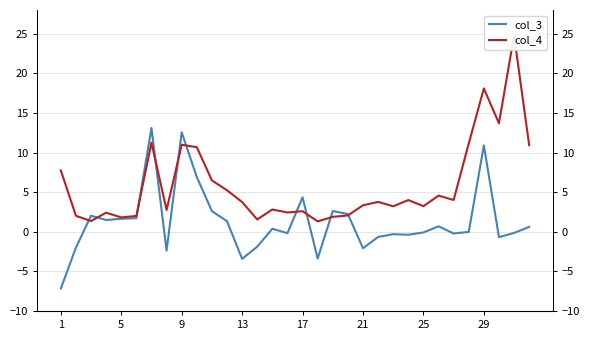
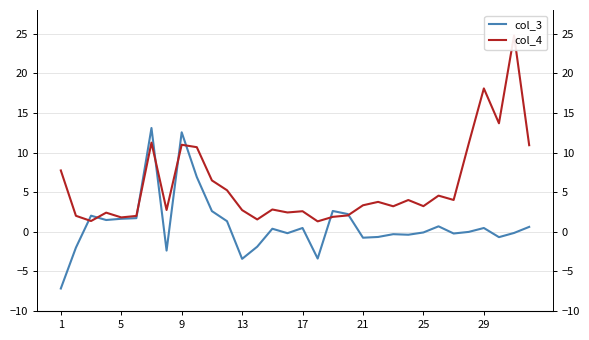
col_4, 13: 4 -> 3
col_3, 17: 4 -> 0
col_3, 21: -2 -> -1
col_3, 29: 11 -> 0
